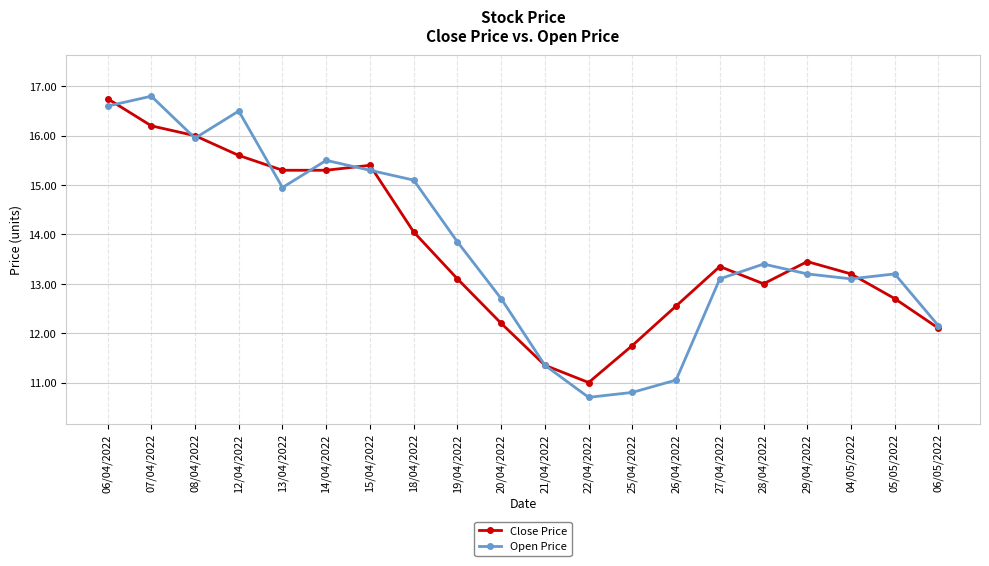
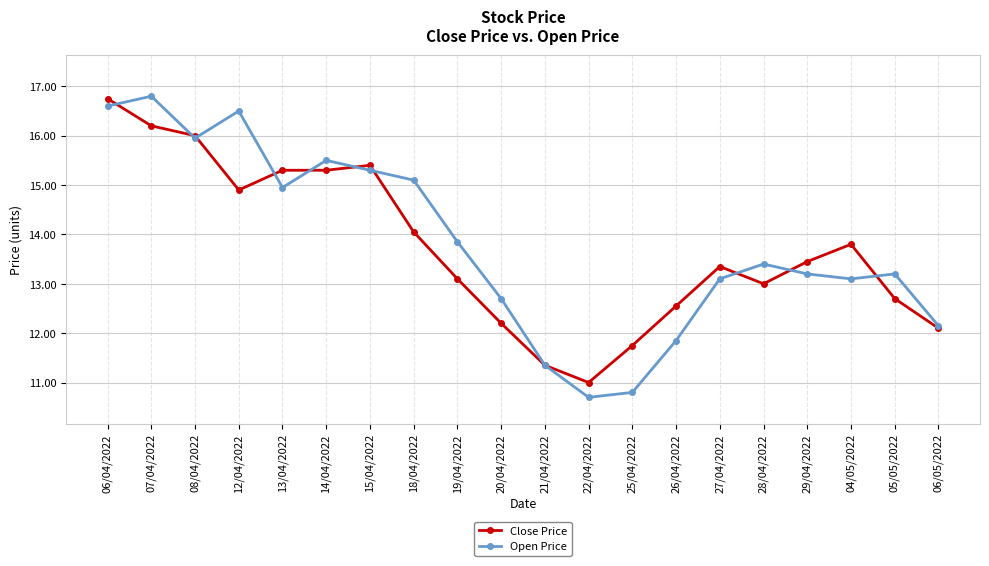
Close Price, 12/04/2022: 15.6 -> 14.9
Open Price, 26/04/2022: 11.1 -> 11.9
Close Price, 04/05/2022: 13.2 -> 13.8
